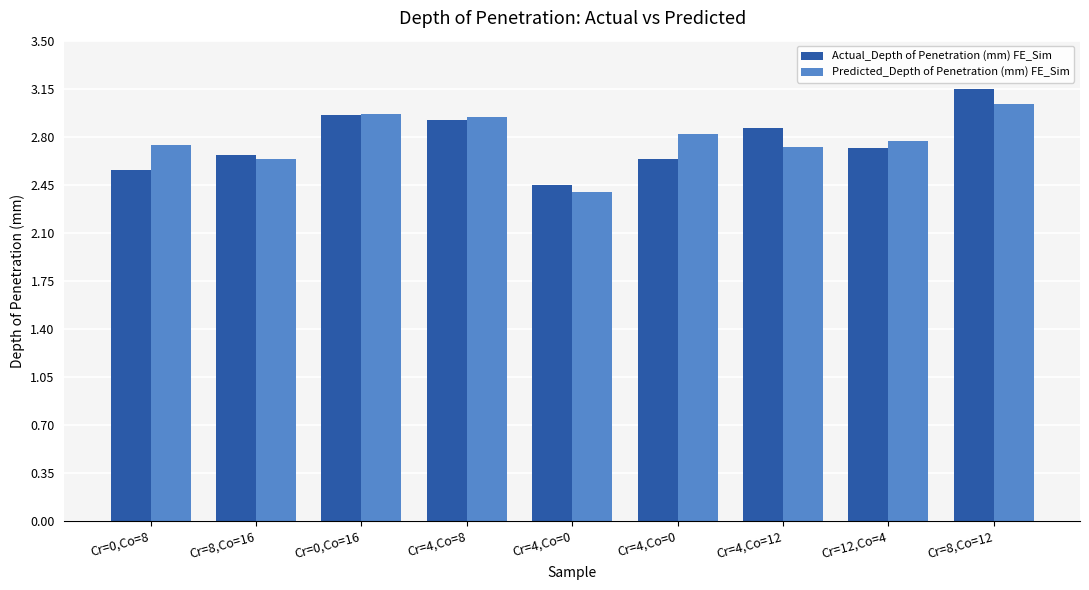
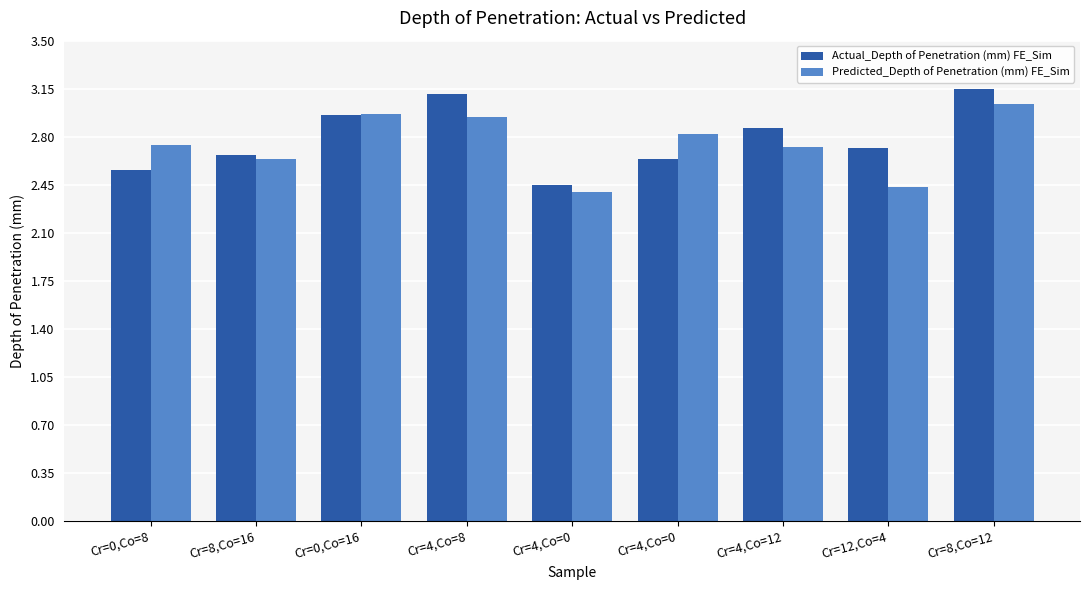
Actual_Depth of Penetration (mm) FE_Sim, Cr=4,Co=8: 2.92 -> 3.11
Predicted_Depth of Penetration (mm) FE_Sim, Cr=12,Co=4: 2.77 -> 2.43
